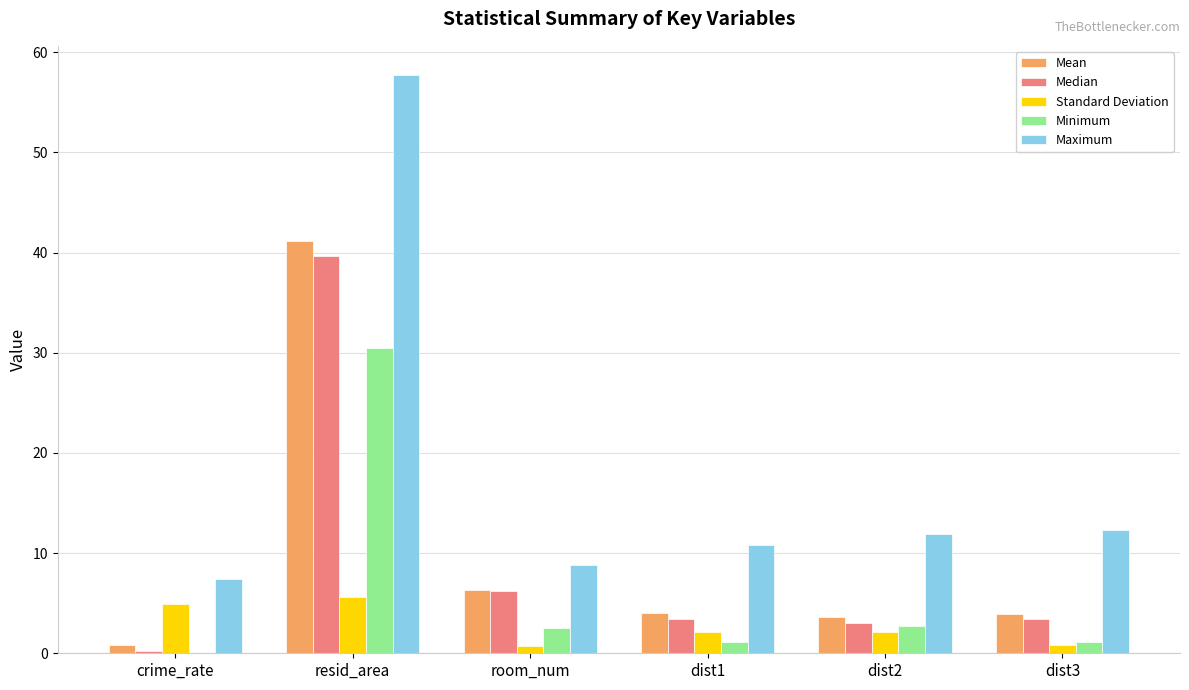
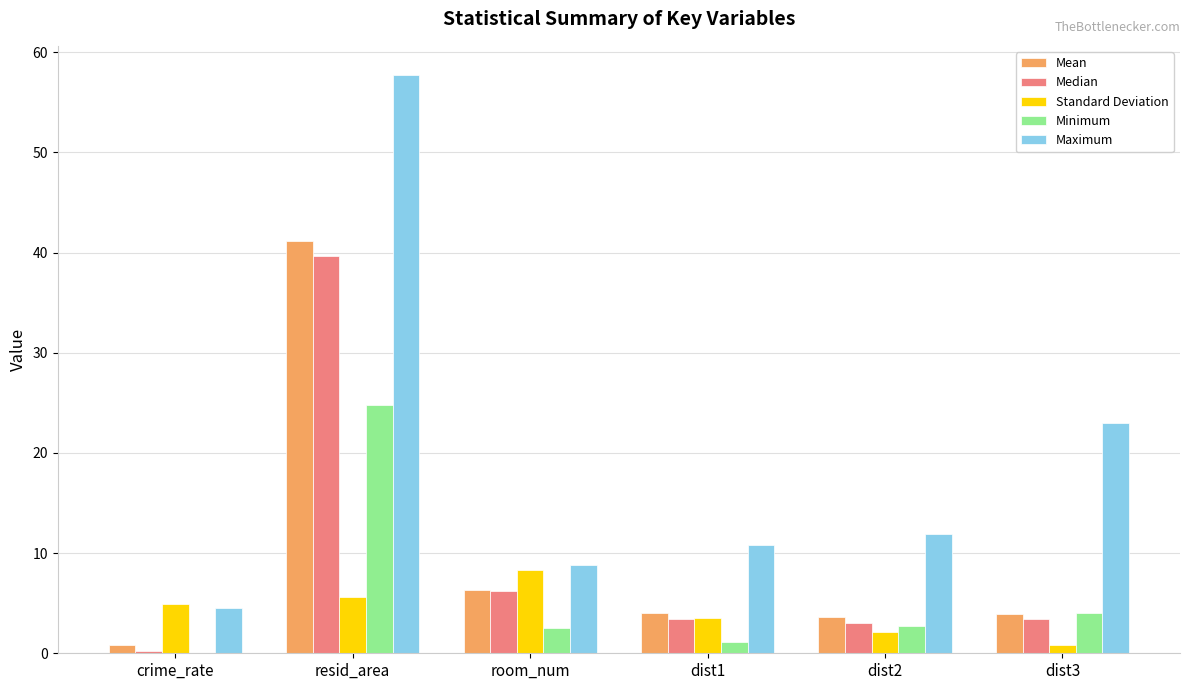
Maximum, crime_rate: 7.4 -> 4.5
Minimum, resid_area: 30.5 -> 24.8
Standard Deviation, room_num: 0.7 -> 8.3
Standard Deviation, dist1: 2.1 -> 3.5
Minimum, dist3: 1.2 -> 4.1
Maximum, dist3: 12.3 -> 23.0
